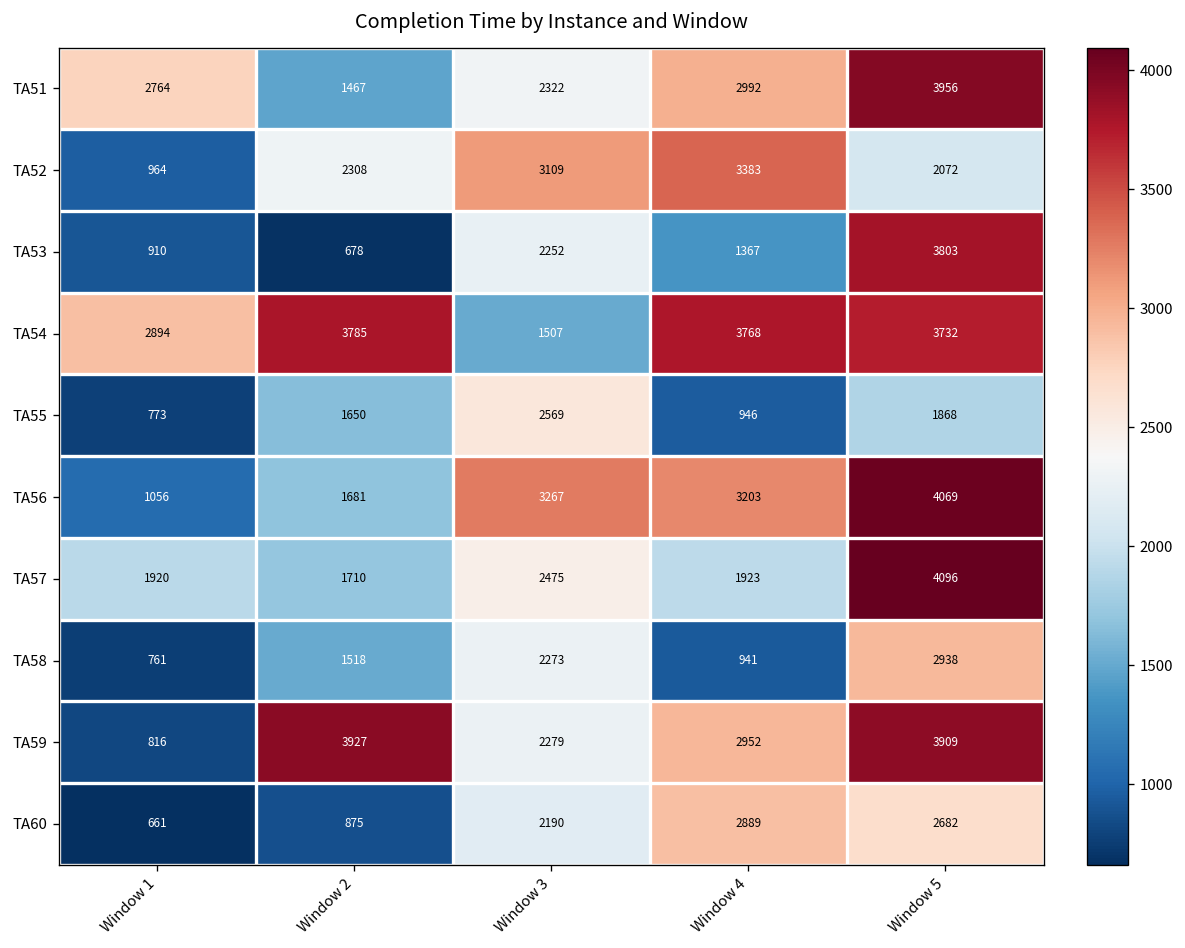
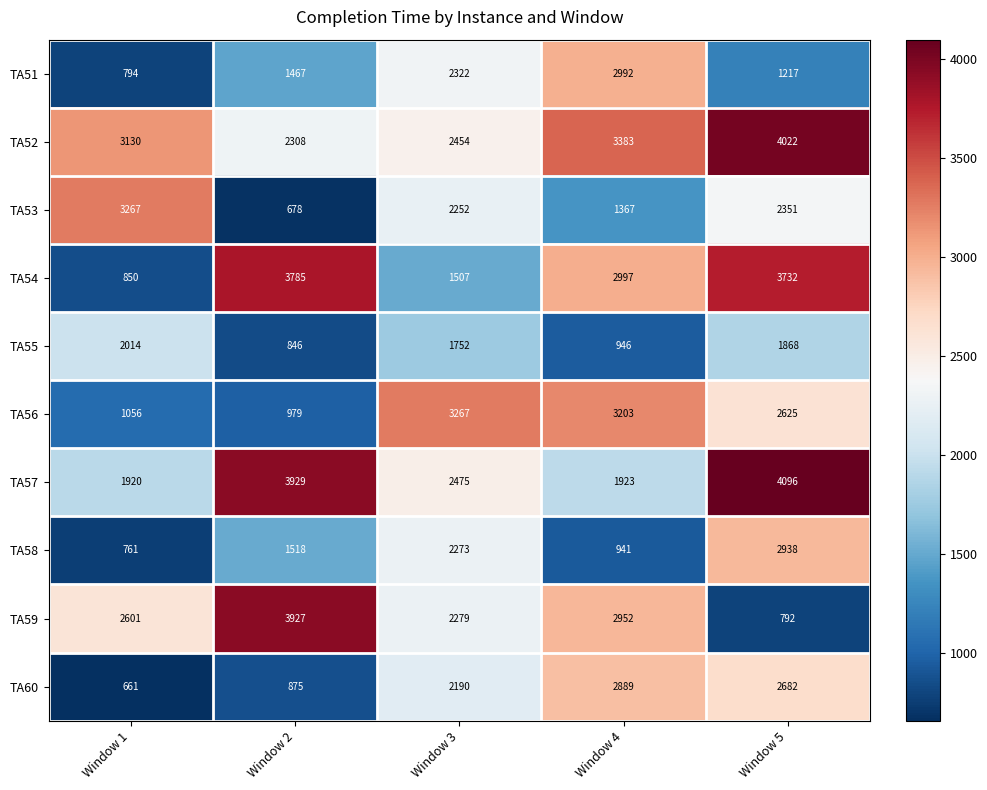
TA51, Window 1: 2764 -> 794
TA51, Window 5: 3956 -> 1217
TA52, Window 1: 964 -> 3130
TA52, Window 3: 3109 -> 2454
TA52, Window 5: 2072 -> 4022
TA53, Window 1: 910 -> 3267
TA53, Window 5: 3803 -> 2351
TA54, Window 1: 2894 -> 850
TA54, Window 4: 3768 -> 2997
TA55, Window 1: 773 -> 2014
TA55, Window 2: 1650 -> 846
TA55, Window 3: 2569 -> 1752
TA56, Window 2: 1681 -> 979
TA56, Window 5: 4069 -> 2625
TA57, Window 2: 1710 -> 3929
TA59, Window 1: 816 -> 2601
TA59, Window 5: 3909 -> 792
